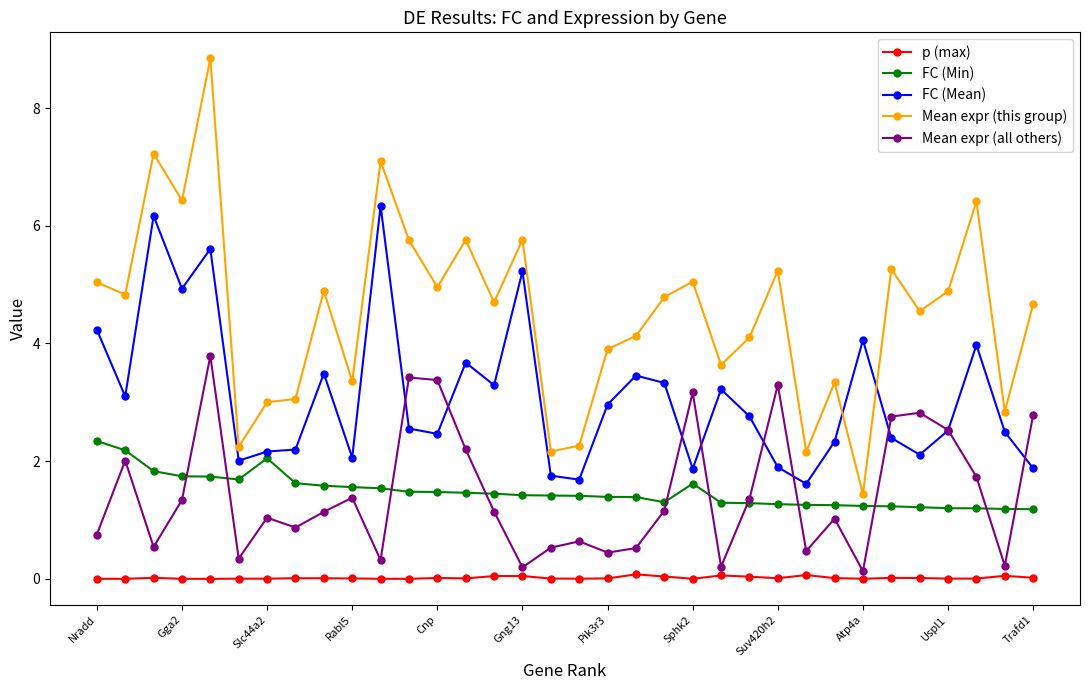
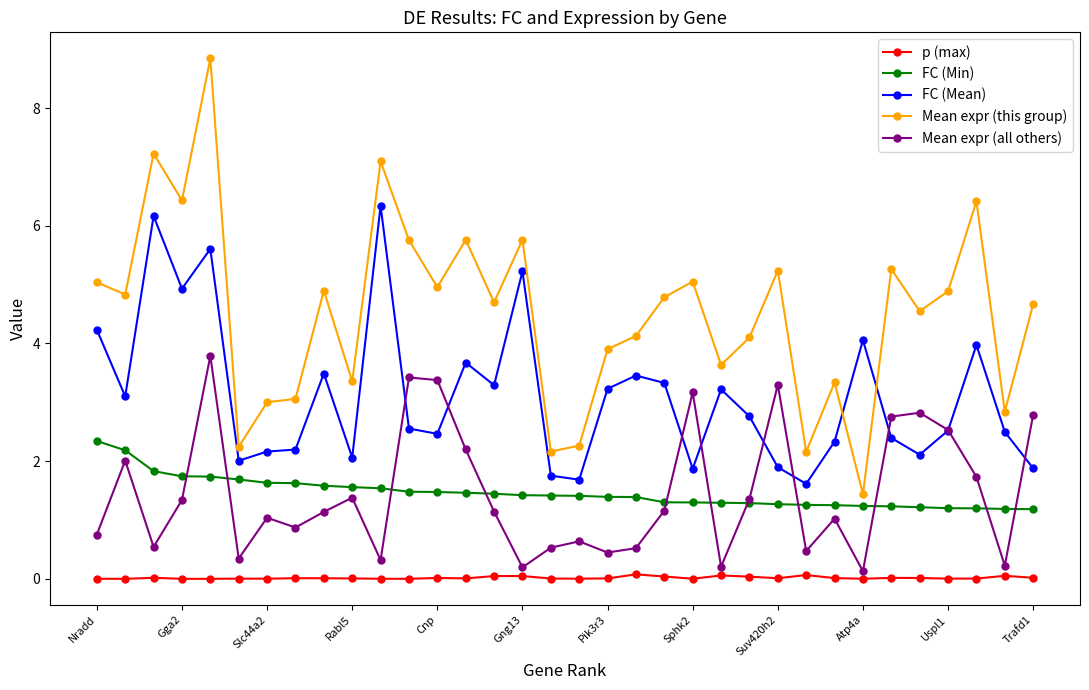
FC (Min), Slc44a2: 2.0 -> 1.6
FC (Mean), Pik3r3: 3.0 -> 3.2
FC (Min), Sphk2: 1.6 -> 1.3
